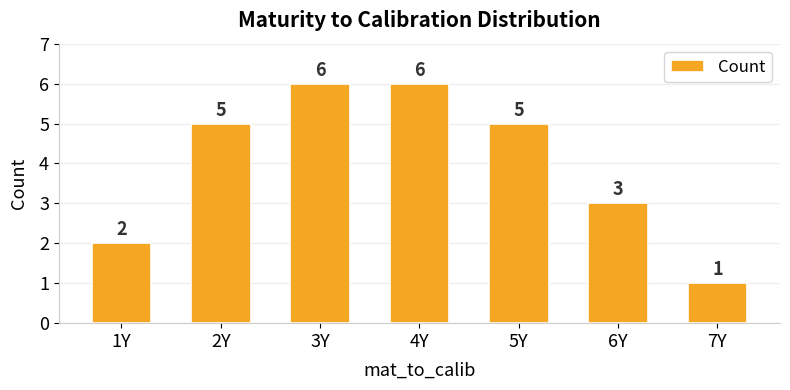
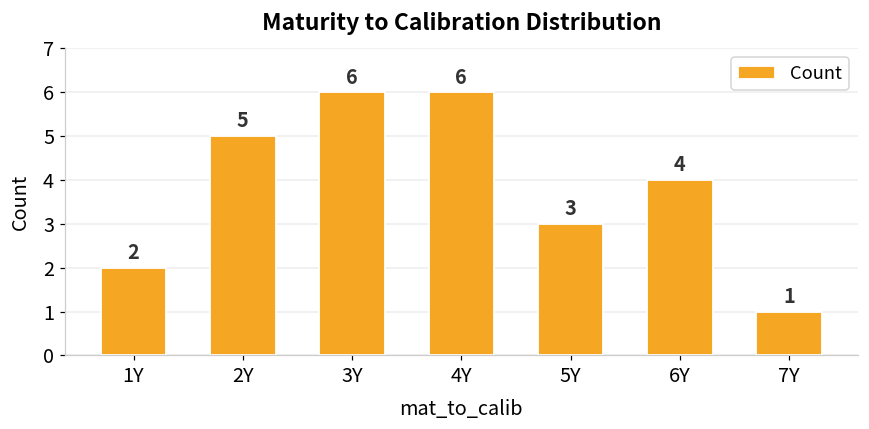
5Y: 5 -> 3
6Y: 3 -> 4
